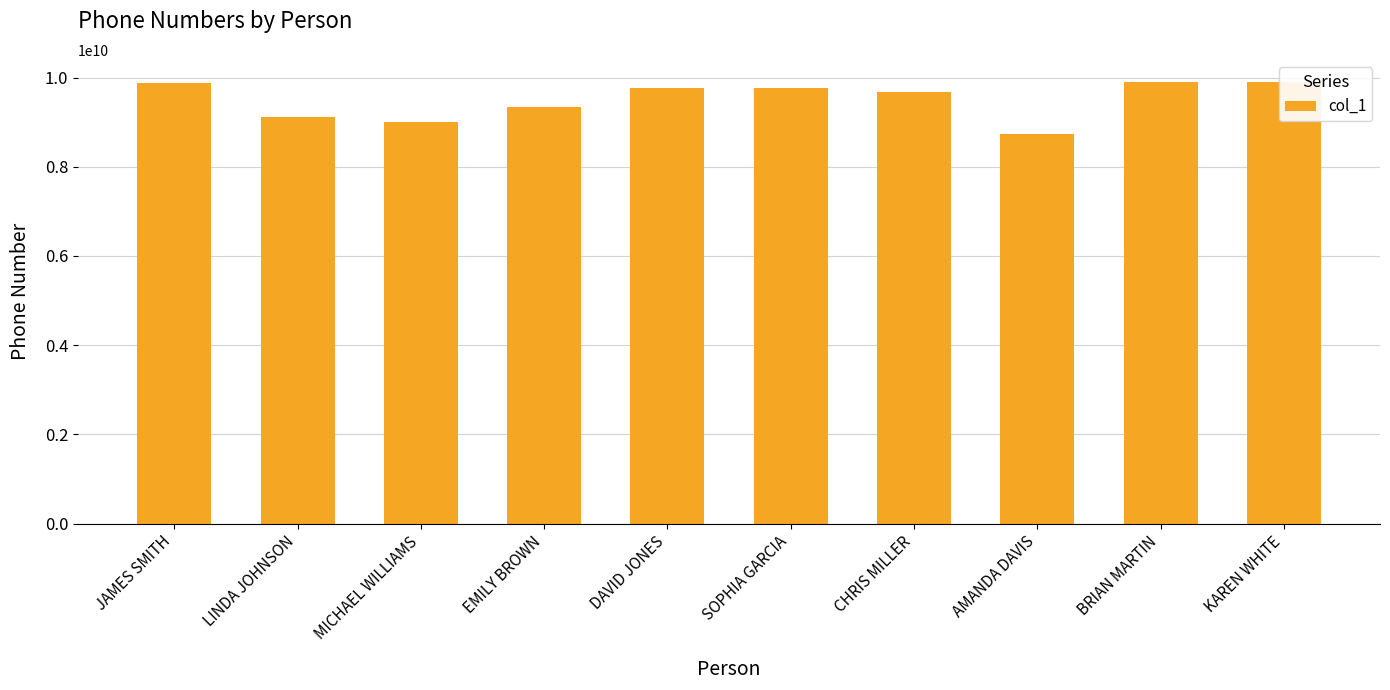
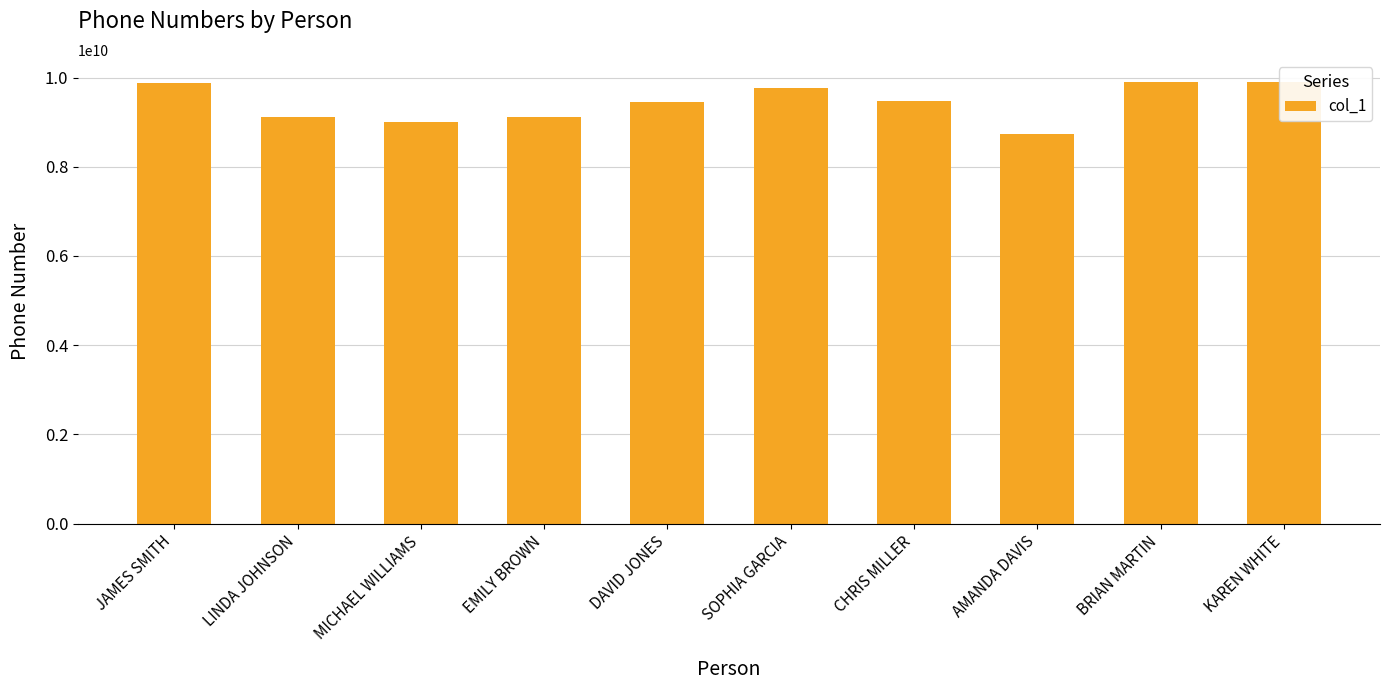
EMILY BROWN: 9300000000 -> 9100000000
DAVID JONES: 9800000000 -> 9500000000
CHRIS MILLER: 9700000000 -> 9500000000
